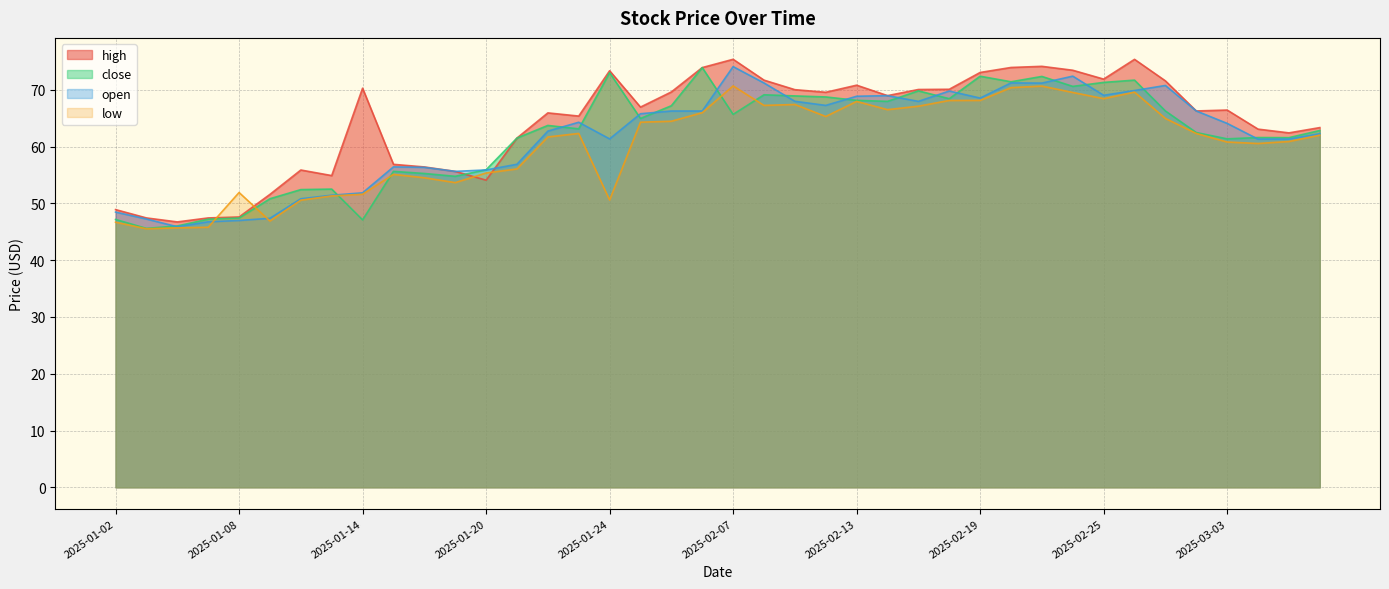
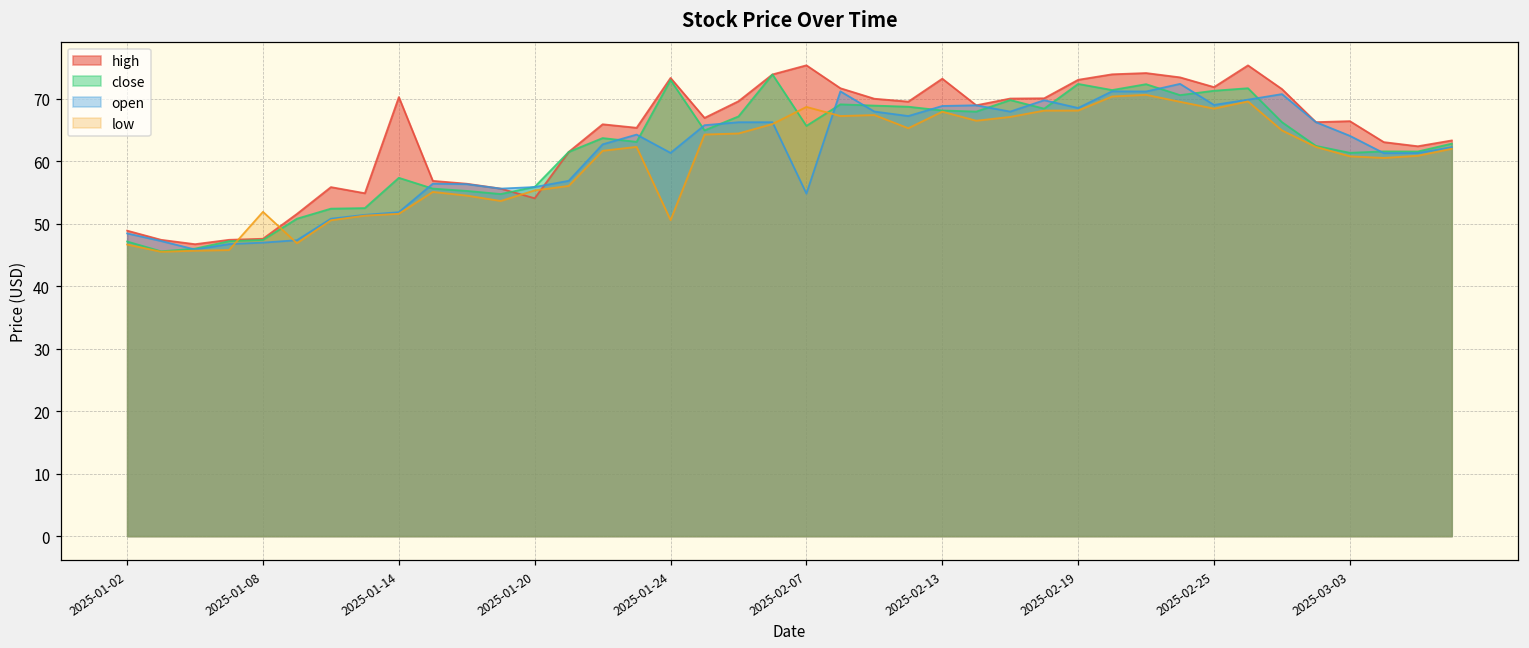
close, 2025-01-14: 47 -> 57
open, 2025-02-07: 74 -> 55
low, 2025-02-07: 71 -> 69
high, 2025-02-13: 71 -> 73
